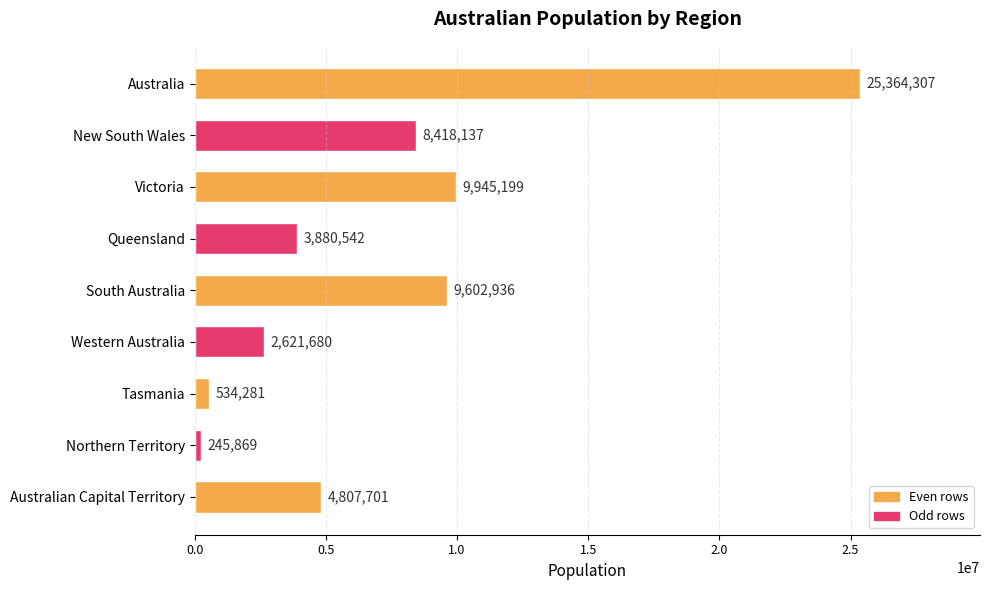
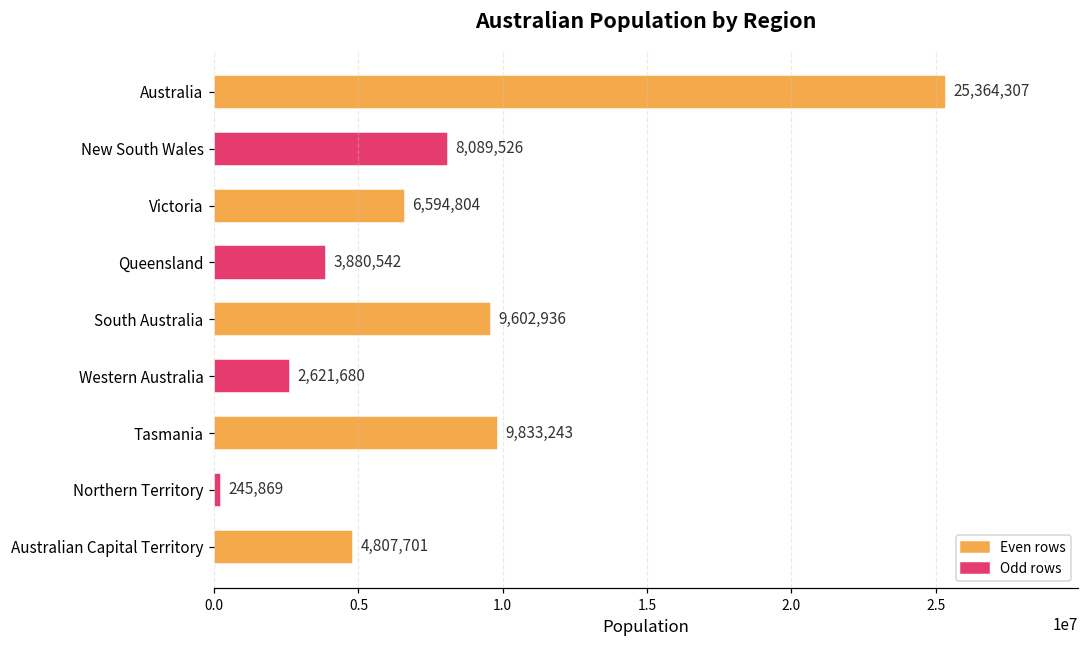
New South Wales: 8,418,137 -> 8,089,526
Victoria: 9,945,199 -> 6,594,804
Tasmania: 534,281 -> 9,833,243
